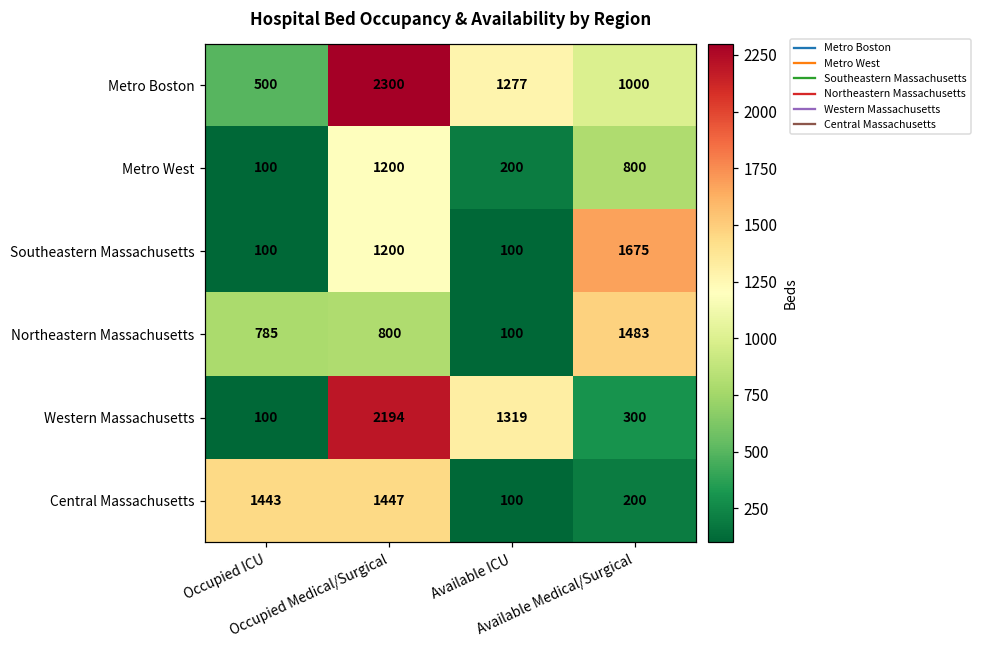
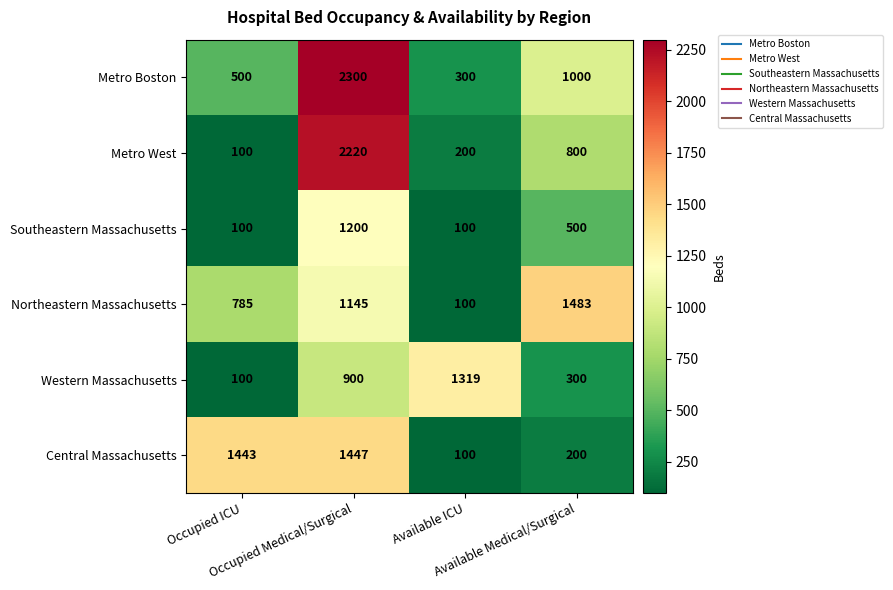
Metro Boston, Available ICU: 1277 -> 300
Metro West, Occupied Medical/Surgical: 1200 -> 2220
Southeastern Massachusetts, Available Medical/Surgical: 1675 -> 500
Northeastern Massachusetts, Occupied Medical/Surgical: 800 -> 1145
Western Massachusetts, Occupied Medical/Surgical: 2194 -> 900
